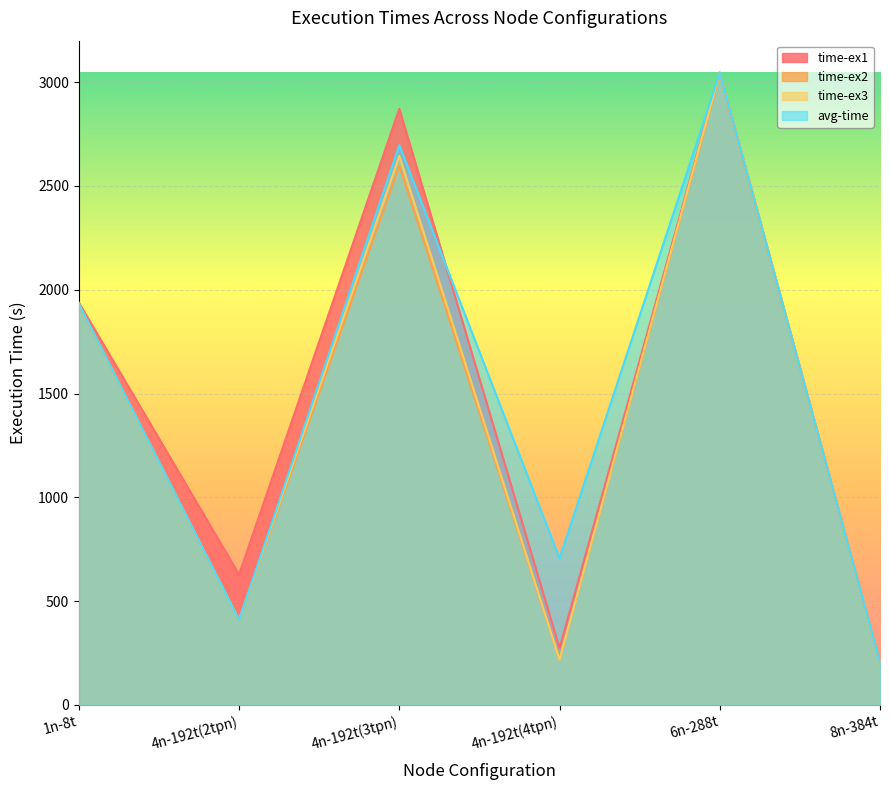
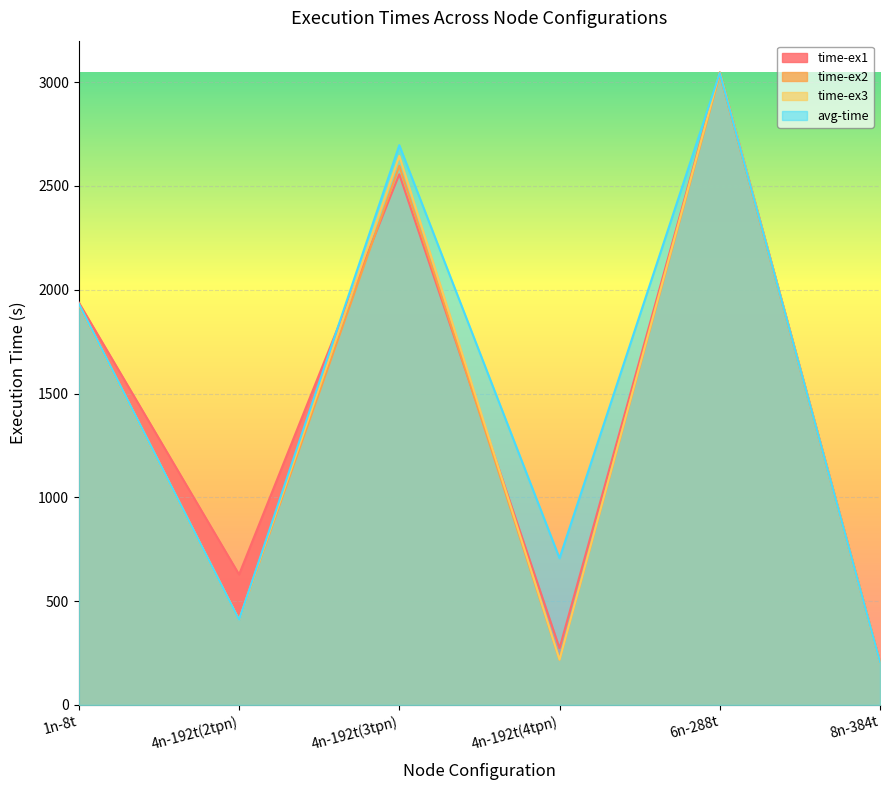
time-ex1, 4n-192t(3tpn): 2870 -> 2560
